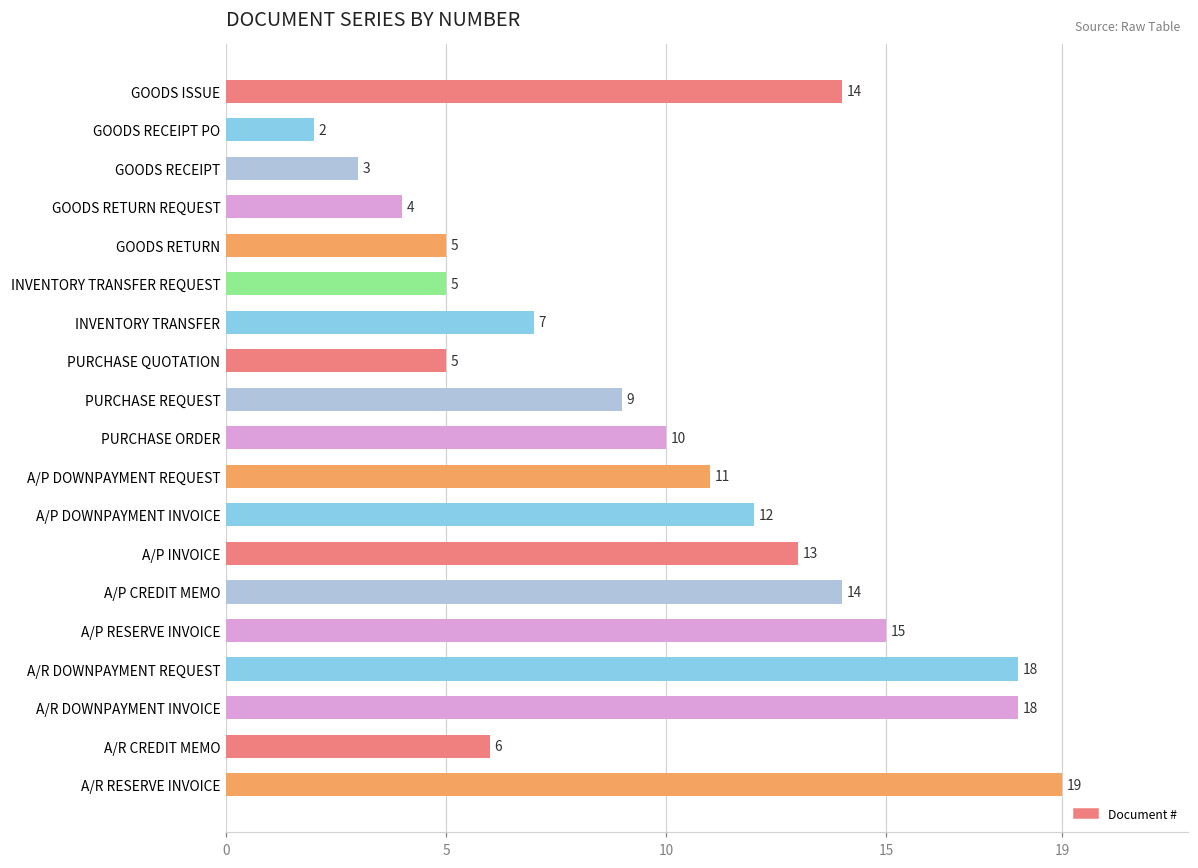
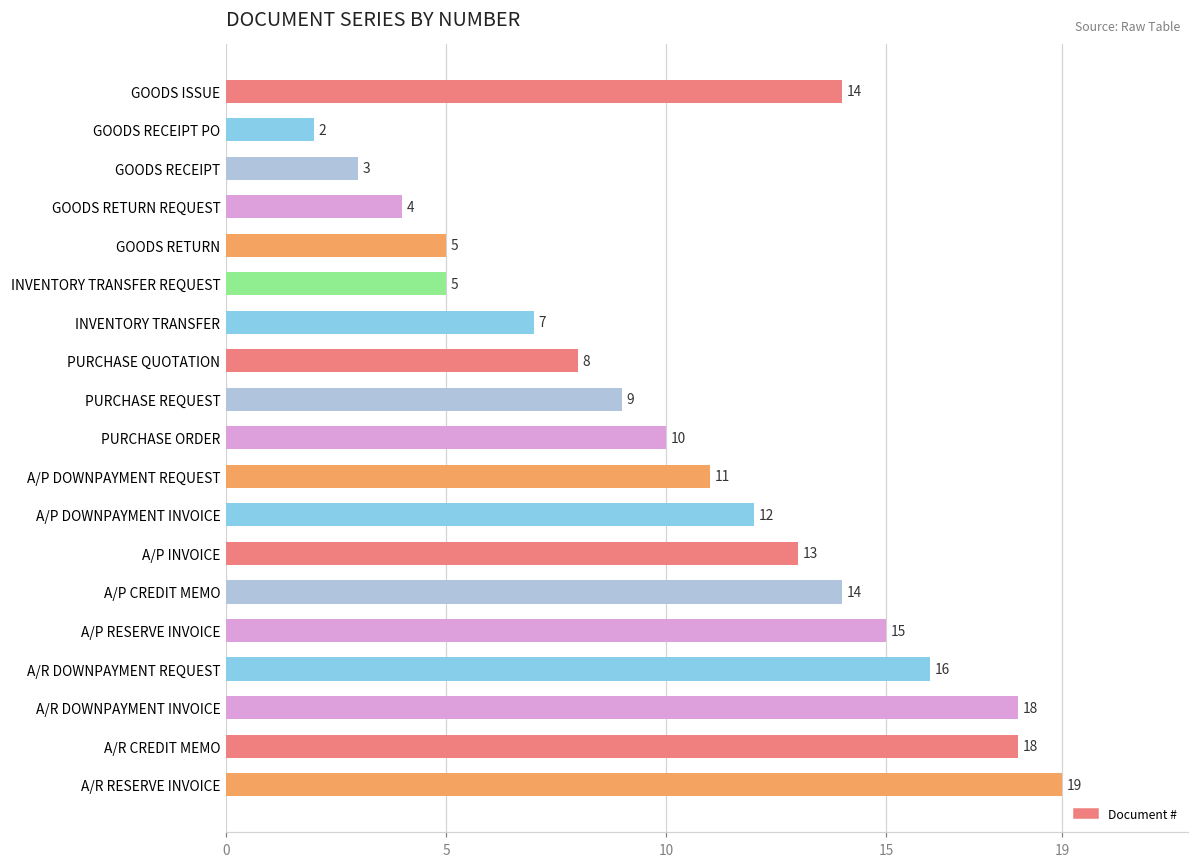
PURCHASE QUOTATION: 5 -> 8
A/R DOWNPAYMENT REQUEST: 18 -> 16
A/R CREDIT MEMO: 6 -> 18
